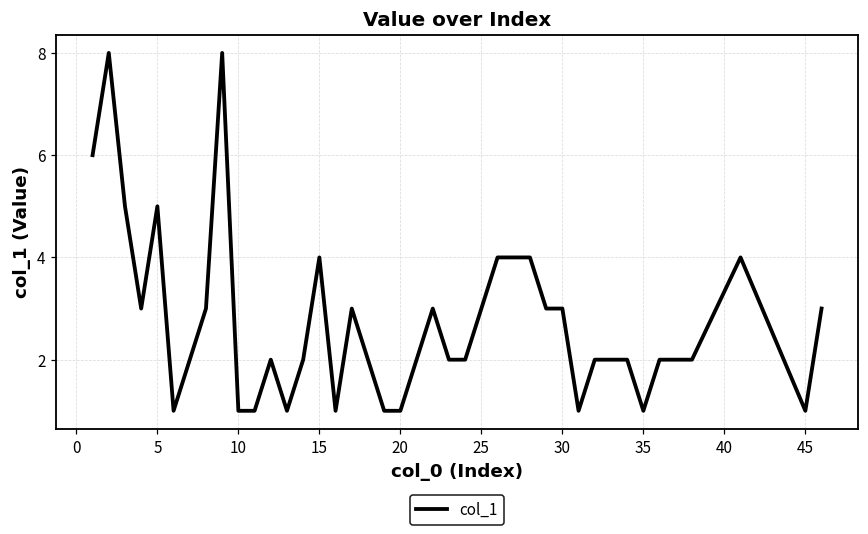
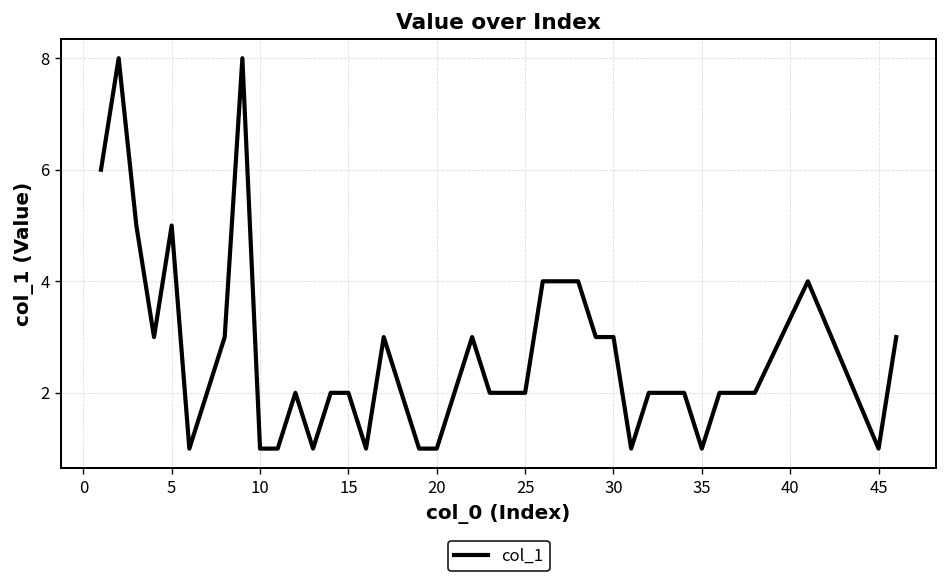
15: 4 -> 2
25: 3 -> 2
